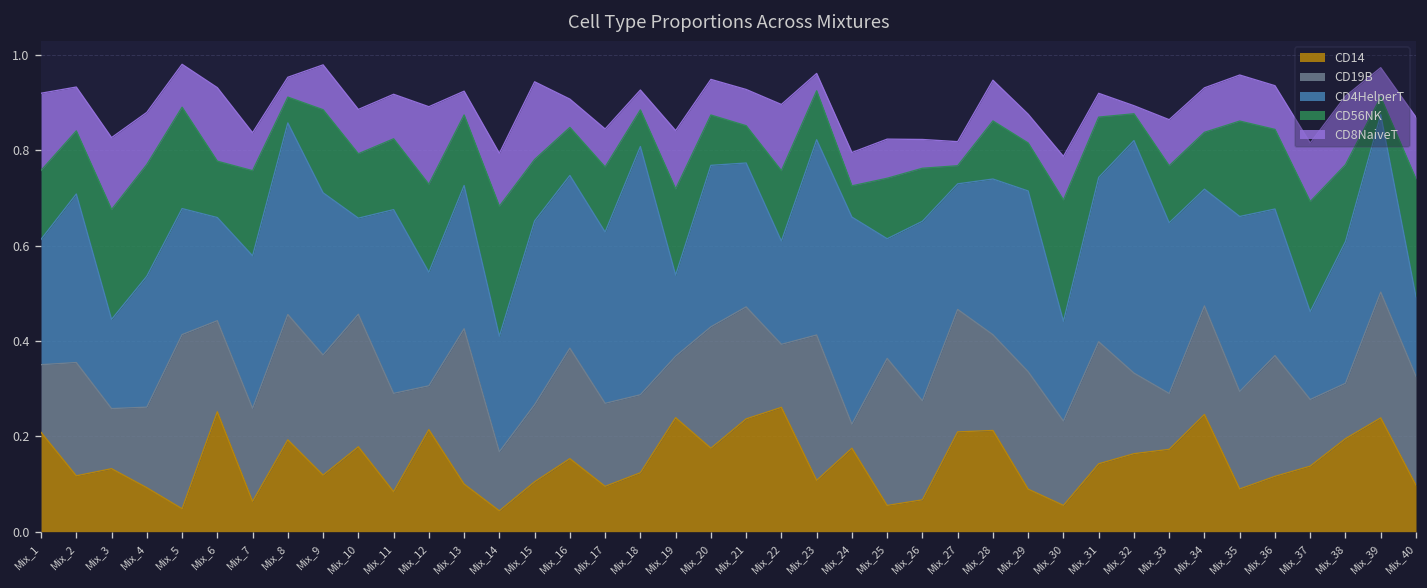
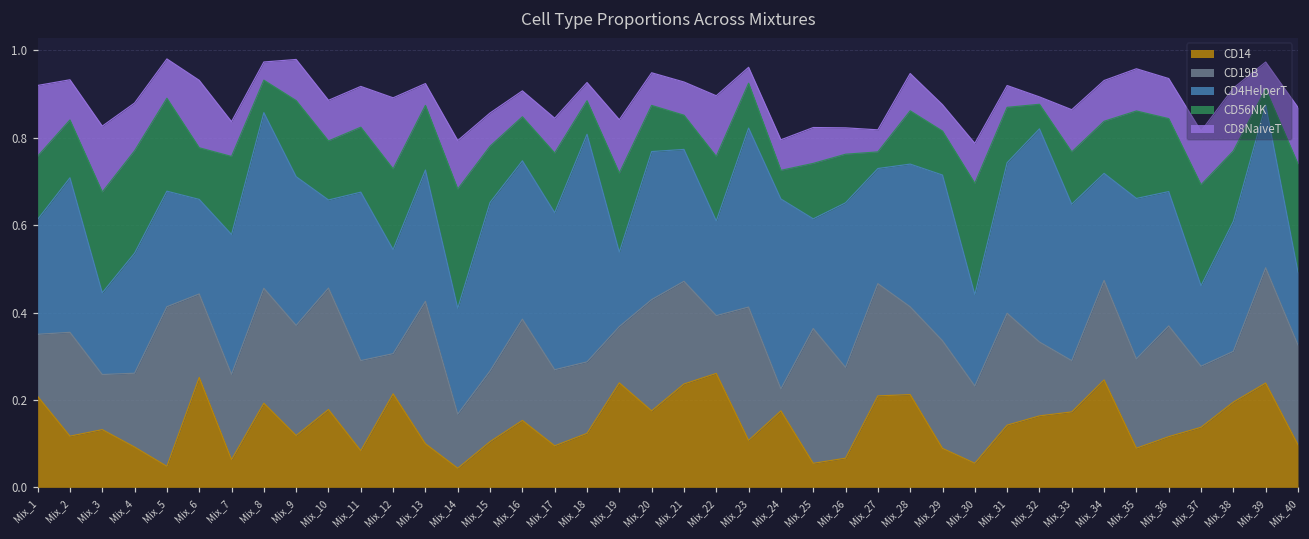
CD56NK, Mix_8: 0.05 -> 0.07
CD8NaiveT, Mix_15: 0.16 -> 0.08
